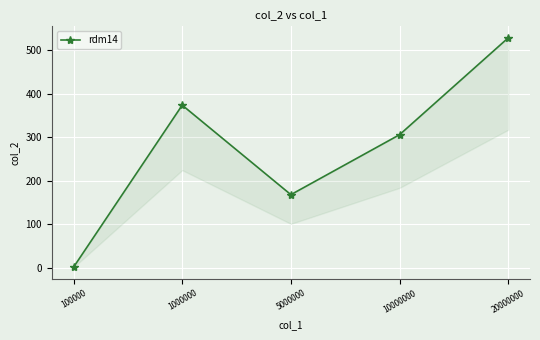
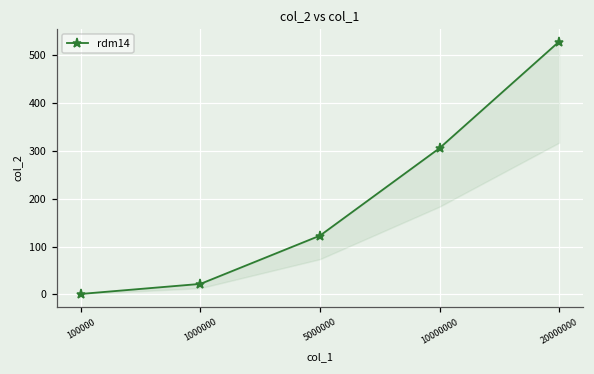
1000000: 370 -> 20
5000000: 170 -> 120
